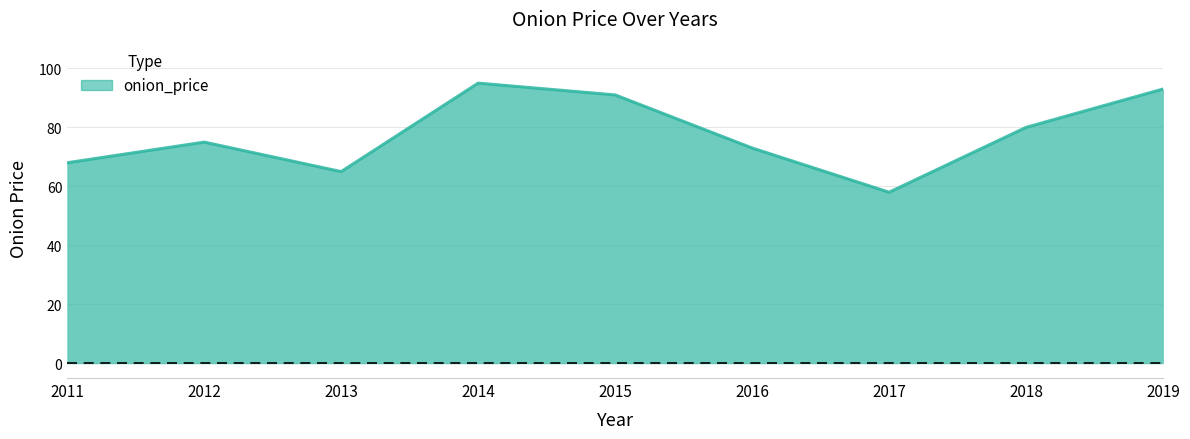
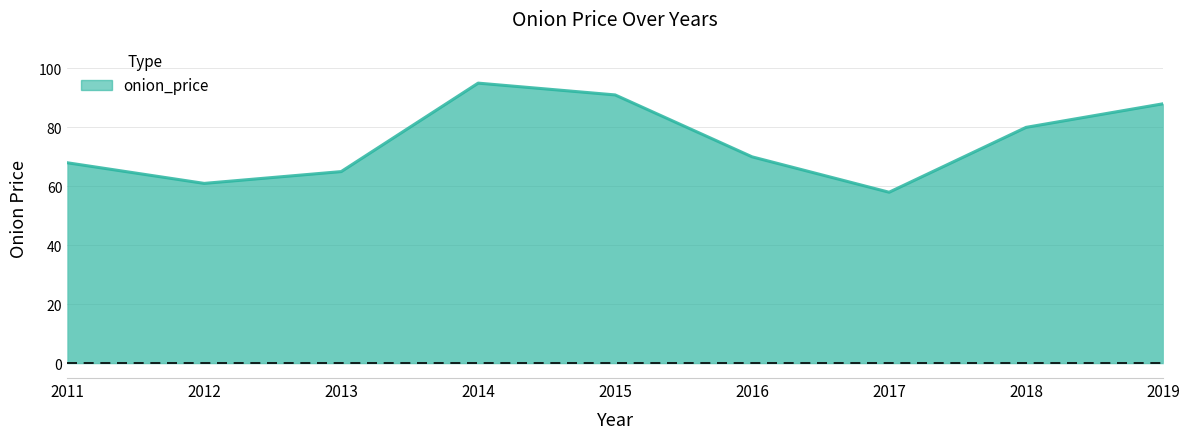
2012: 75 -> 61
2016: 73 -> 70
2019: 93 -> 88
